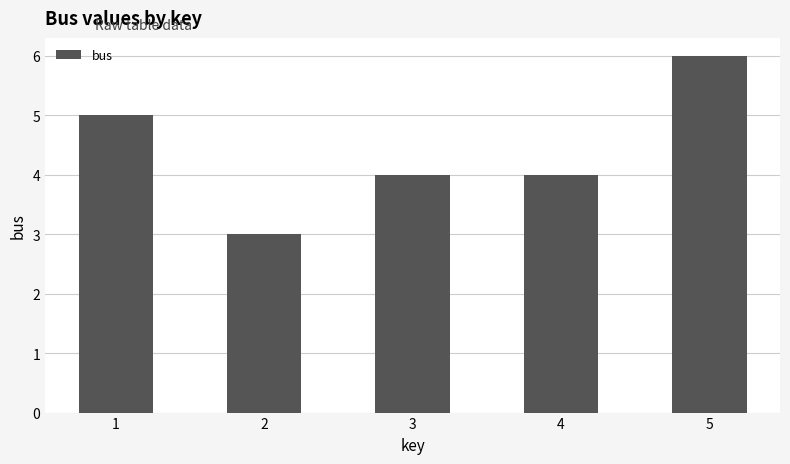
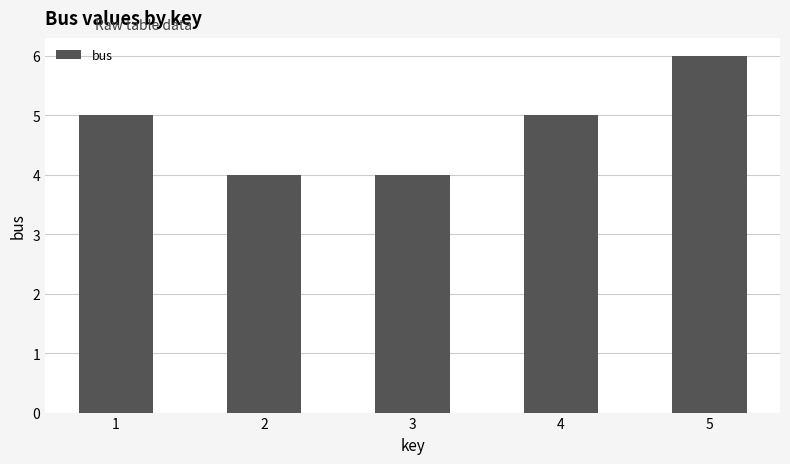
2: 3 -> 4
4: 4 -> 5
